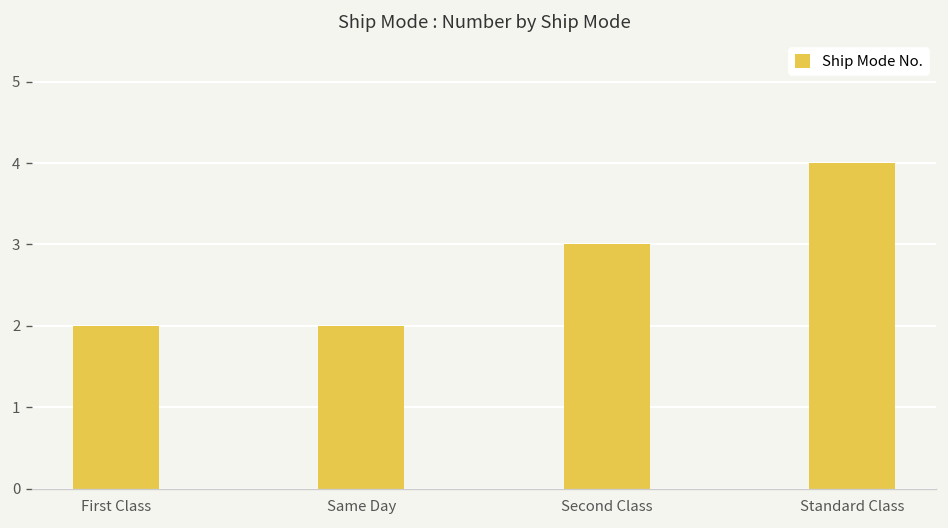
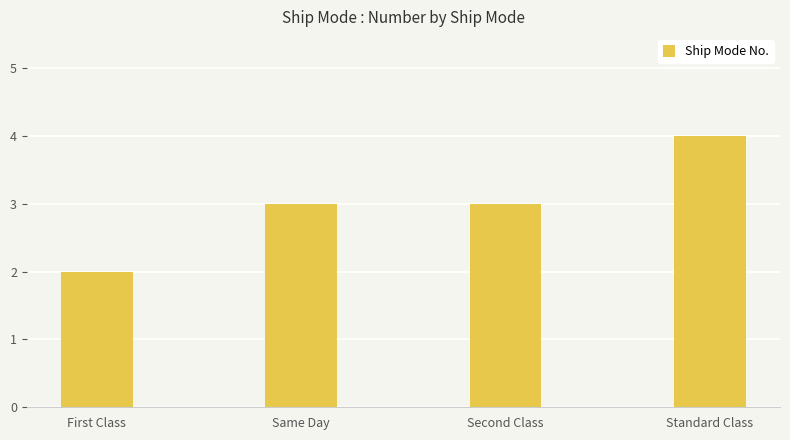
Same Day: 2 -> 3
